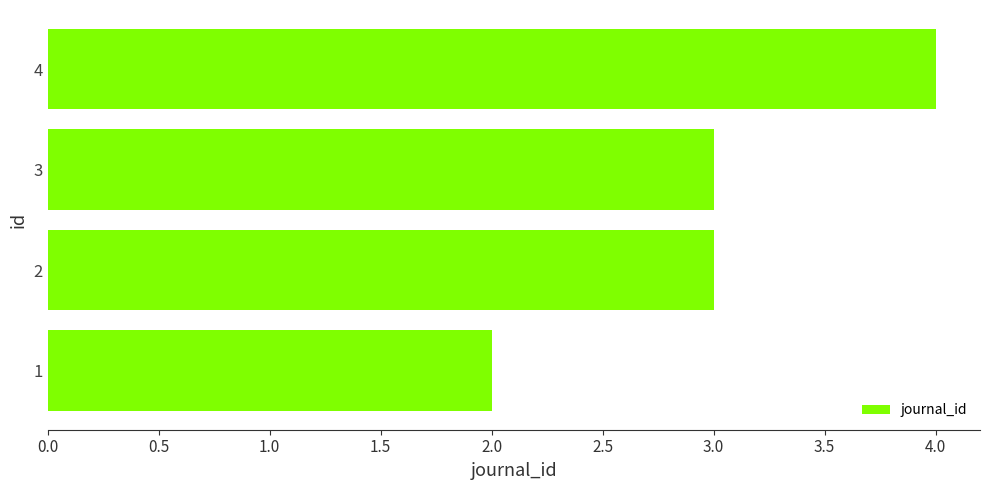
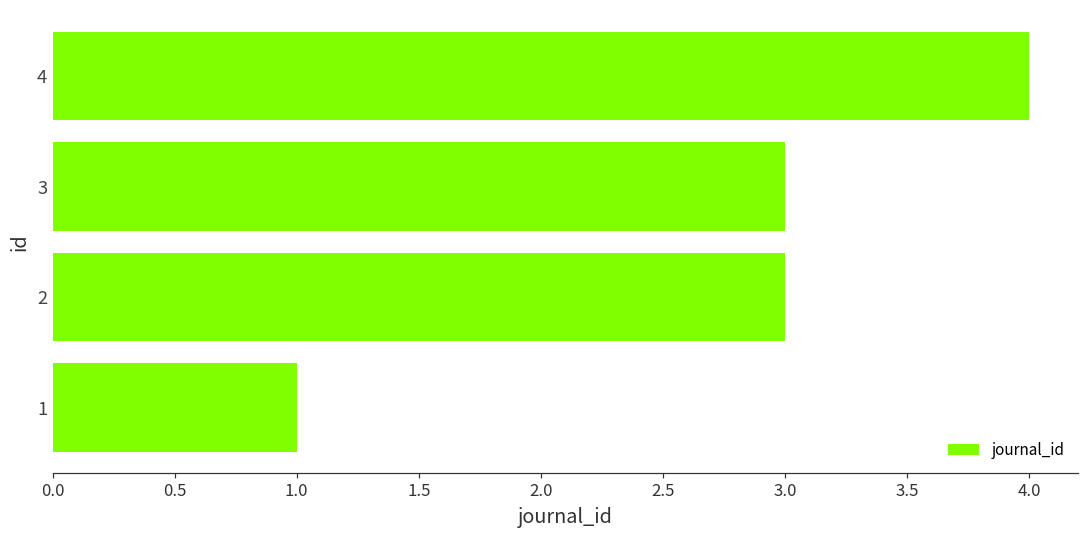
1: 2 -> 1
